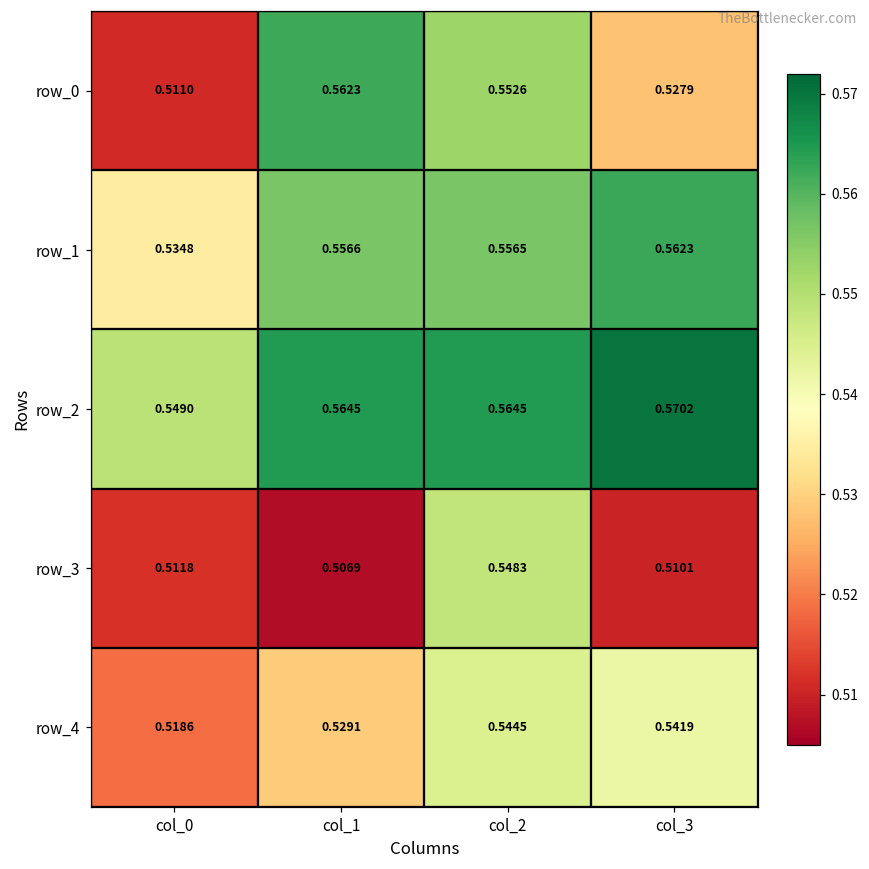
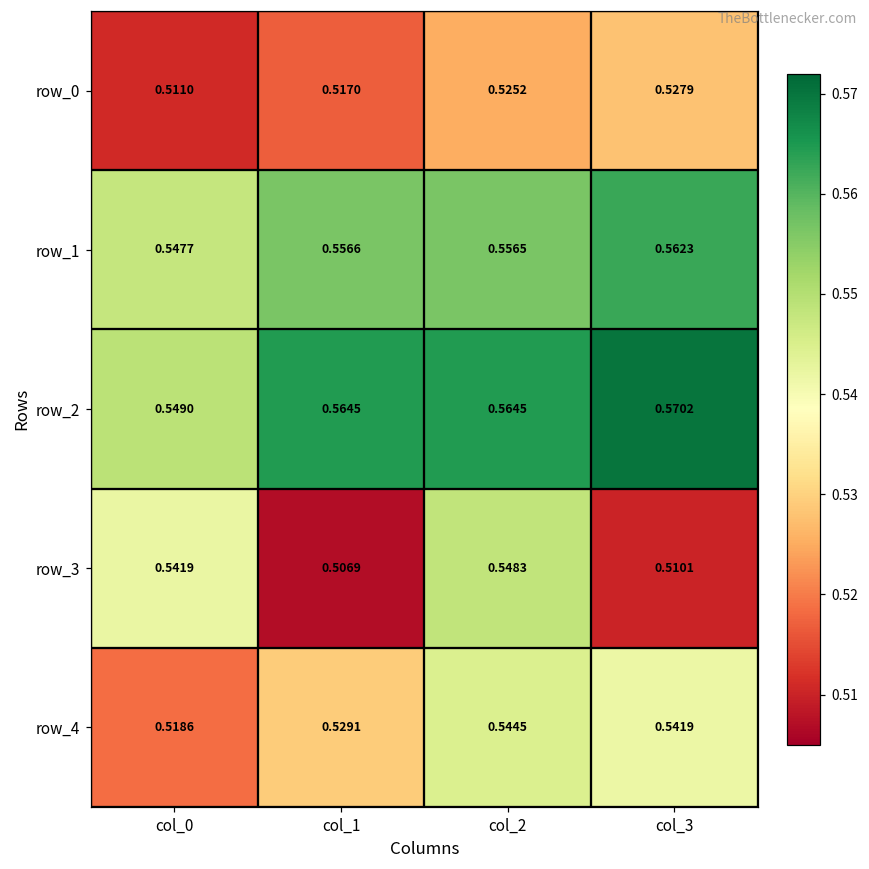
row_0, col_1: 0.5623 -> 0.5170
row_0, col_2: 0.5526 -> 0.5252
row_1, col_0: 0.5348 -> 0.5477
row_3, col_0: 0.5118 -> 0.5419
